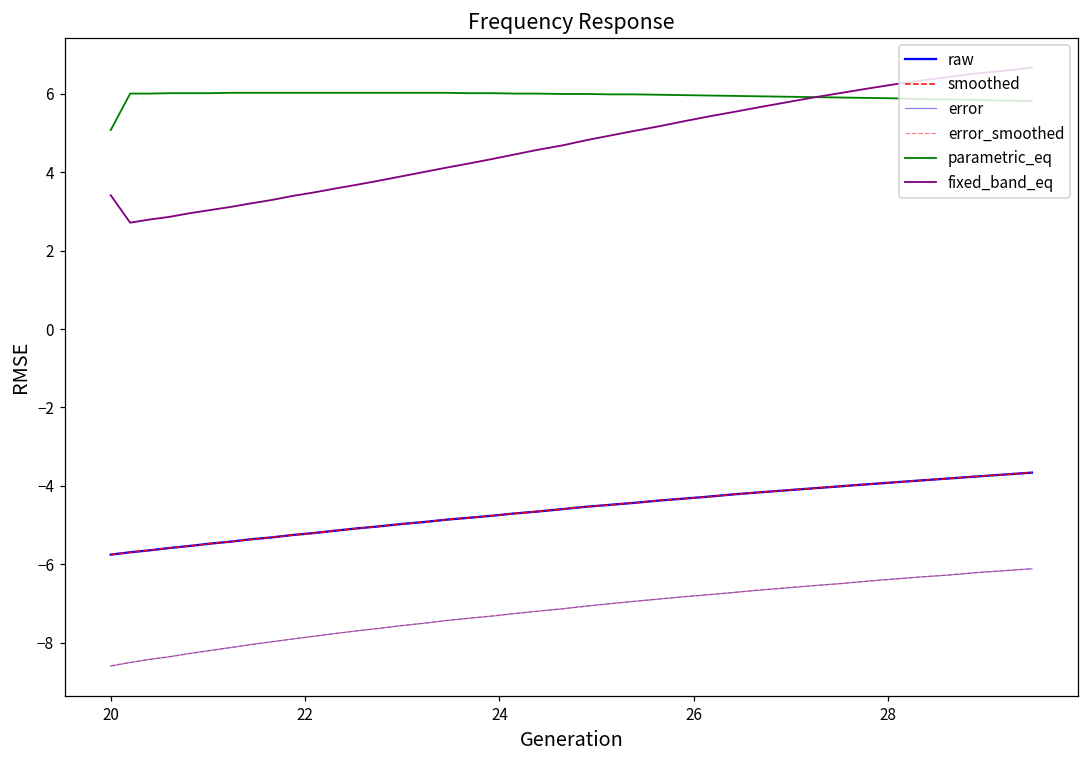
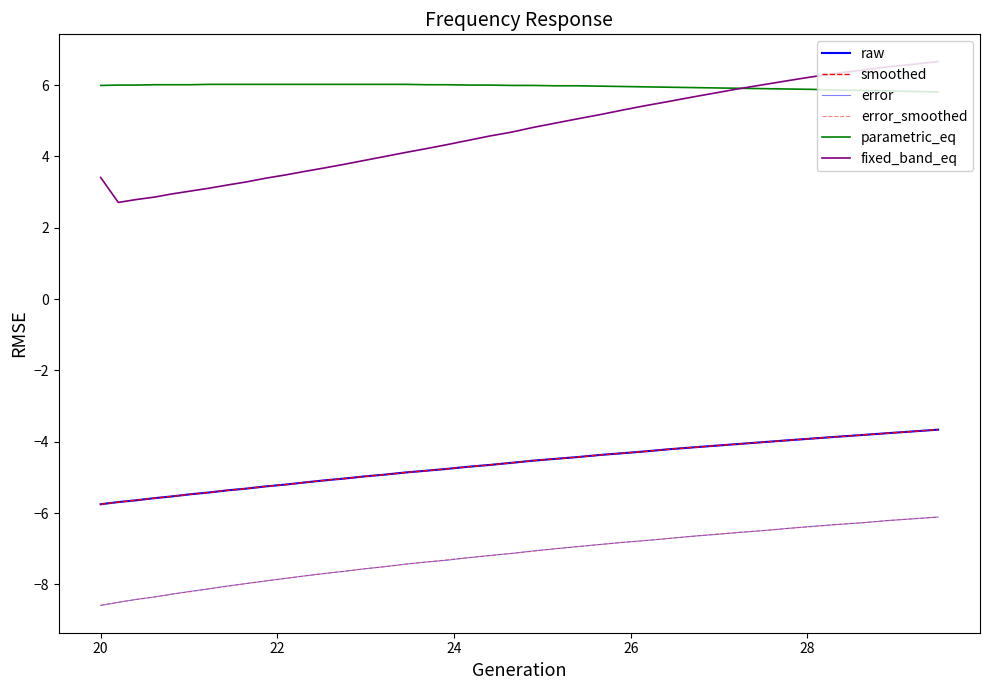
parametric_eq, 20: 5.1 -> 6.0
